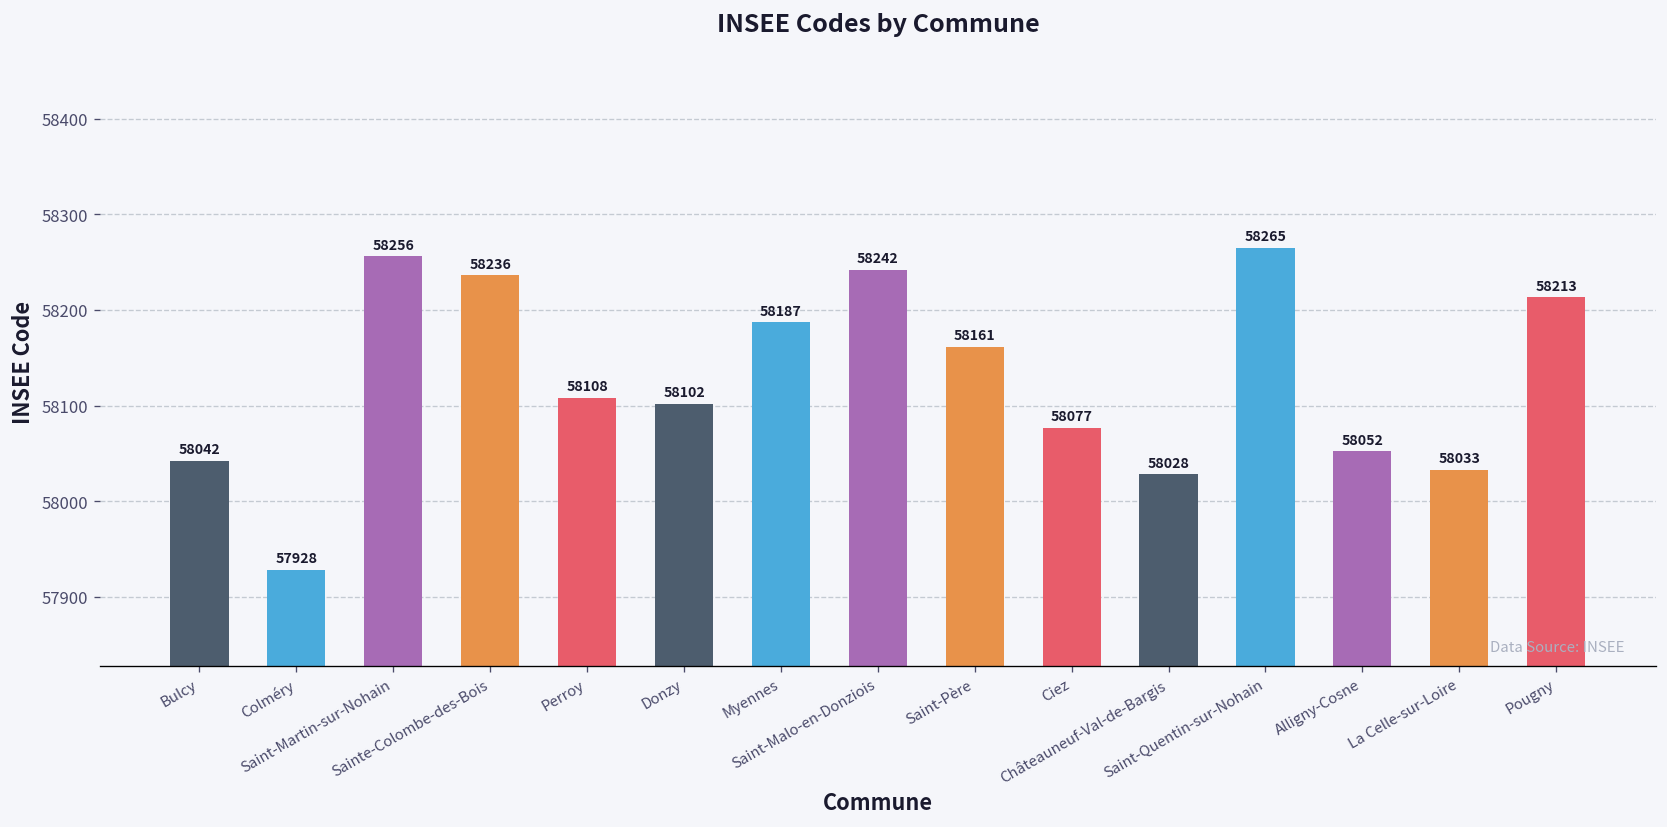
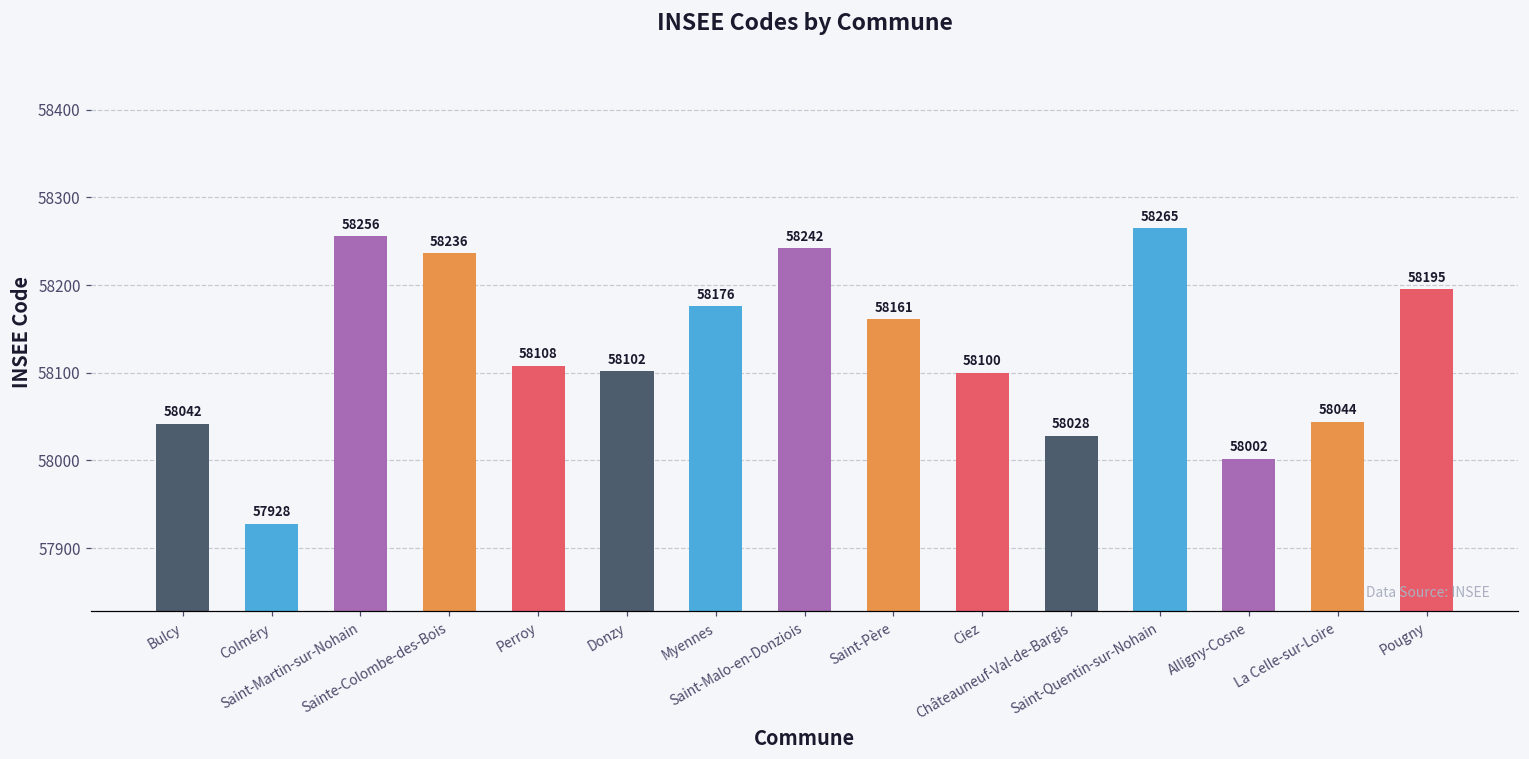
Myennes: 58187 -> 58176
Ciez: 58077 -> 58100
Alligny-Cosne: 58052 -> 58002
La Celle-sur-Loire: 58033 -> 58044
Pougny: 58213 -> 58195
